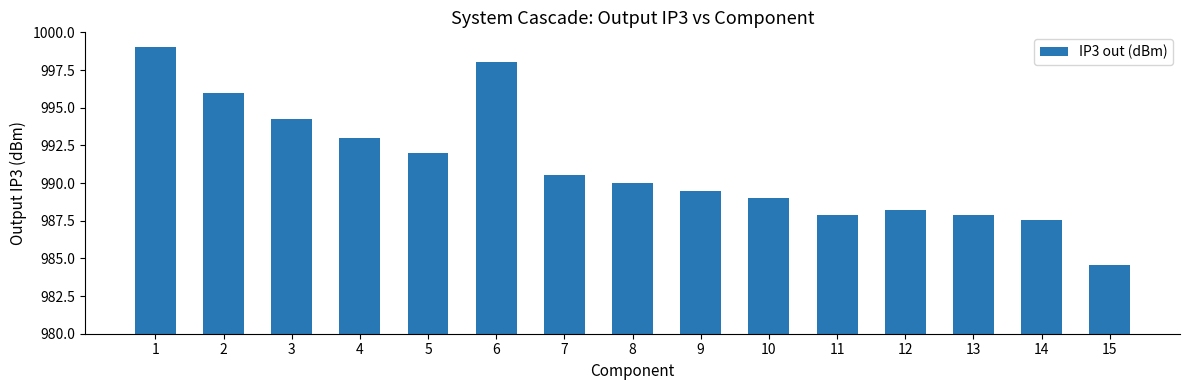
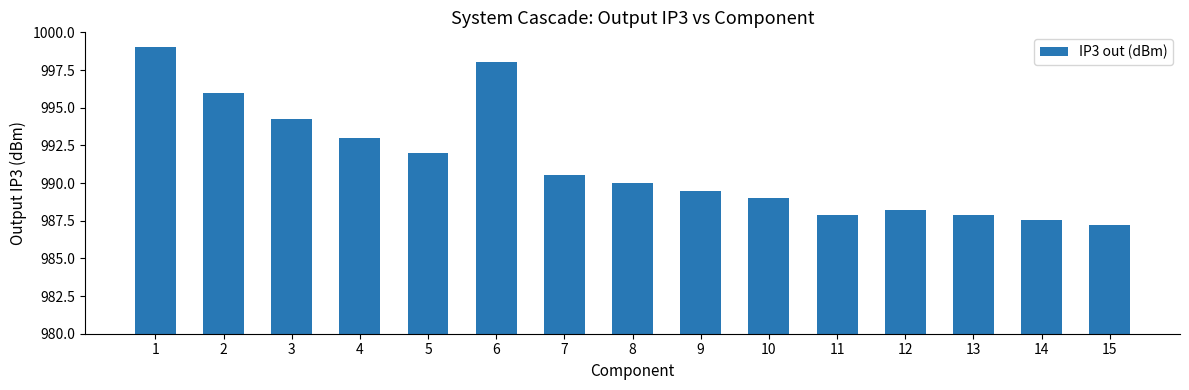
15: 984.5 -> 987.2
